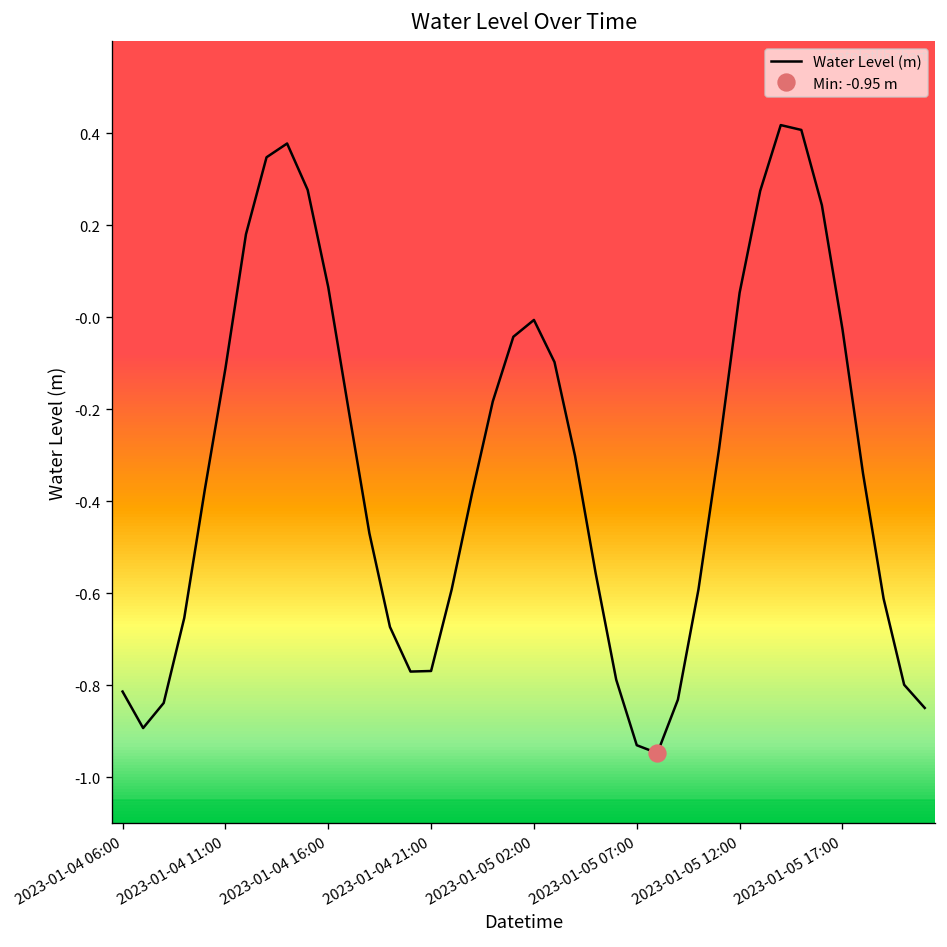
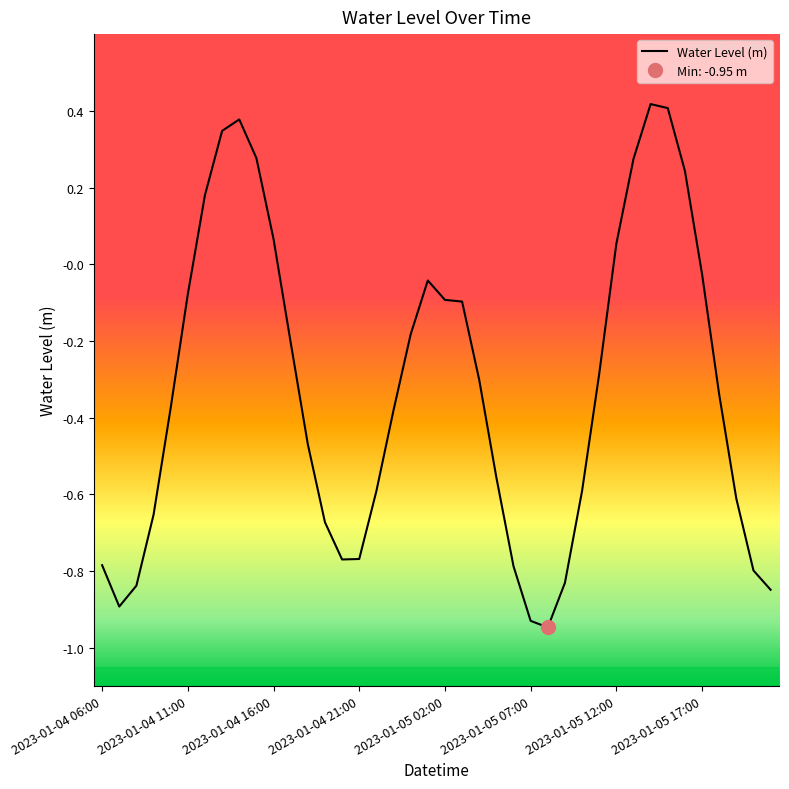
Water Level (m), 2023-01-04 06:00: -0.81 -> -0.78
Water Level (m), 2023-01-04 11:00: -0.11 -> -0.08
Water Level (m), 2023-01-05 02:00: -0.01 -> -0.09
